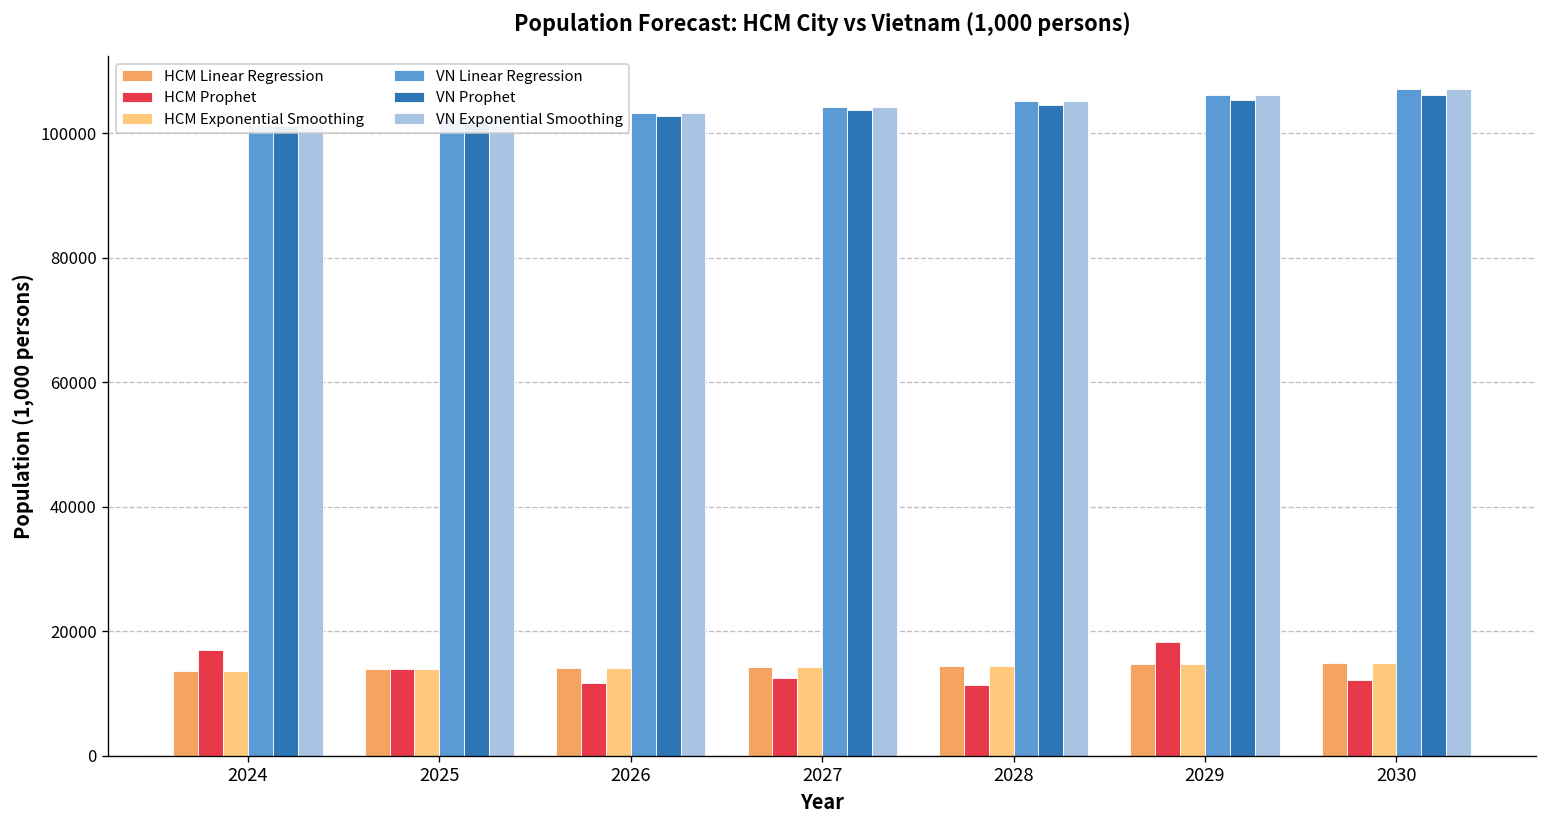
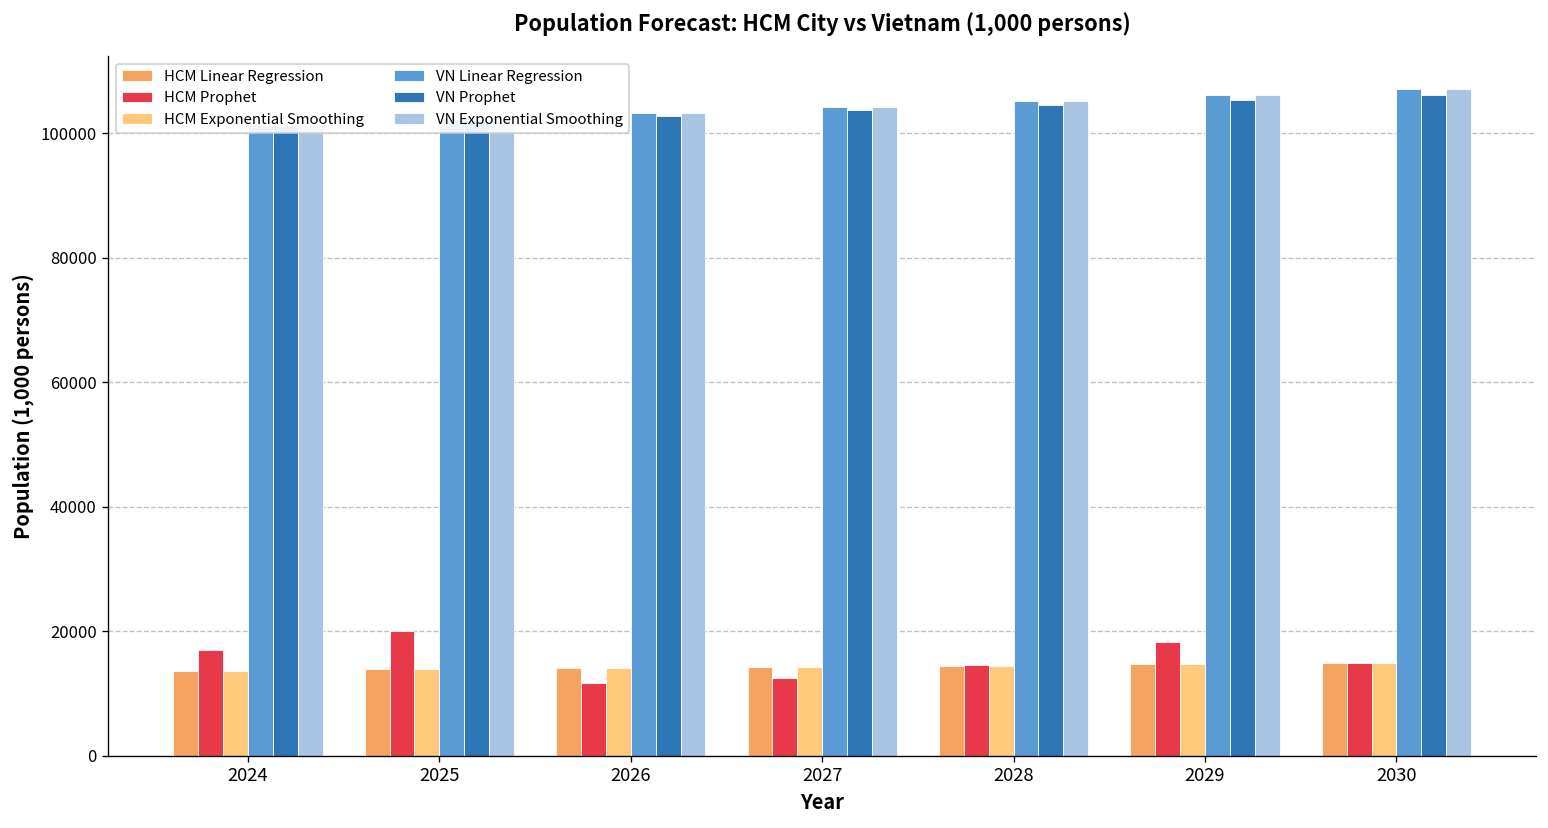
HCM Prophet, 2025: 14000 -> 20000
HCM Prophet, 2028: 11000 -> 15000
HCM Prophet, 2030: 12000 -> 15000
